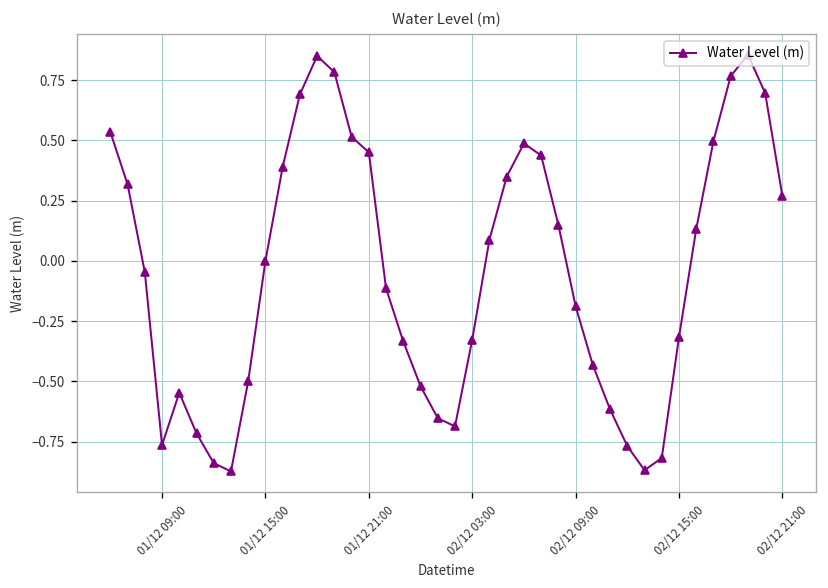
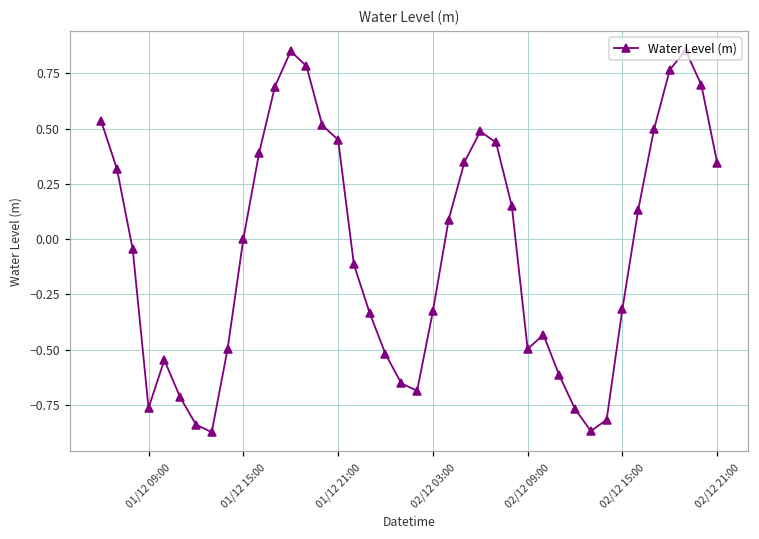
02/12 09:00: -0.19 -> -0.50
02/12 21:00: 0.27 -> 0.35
